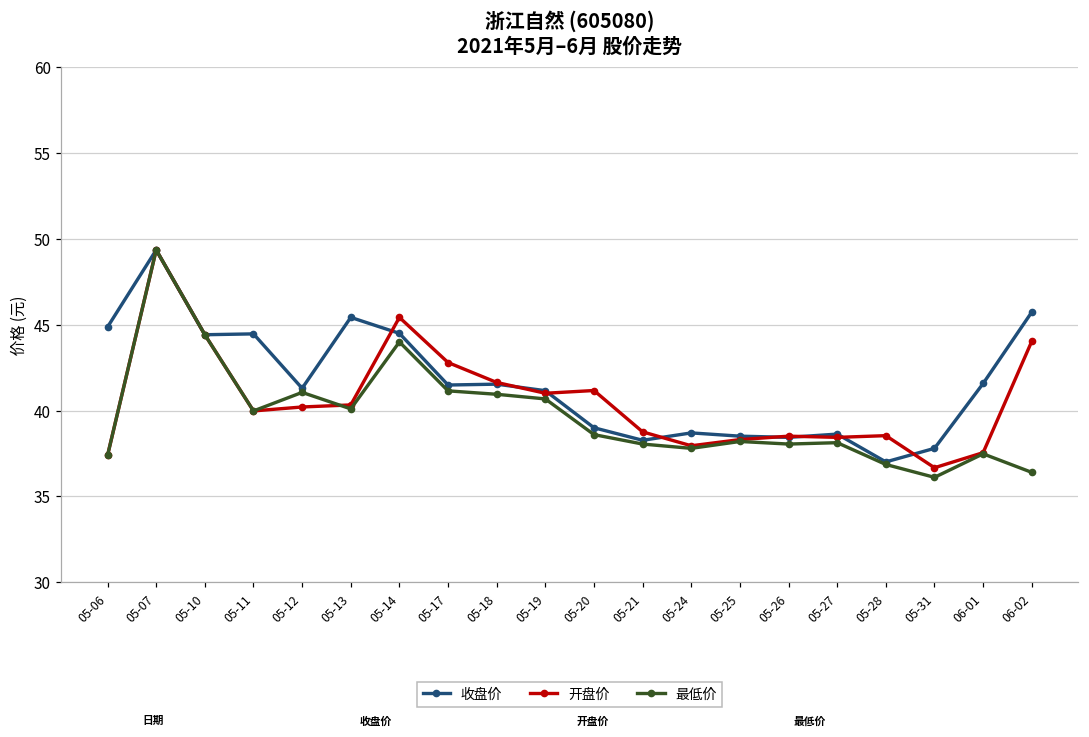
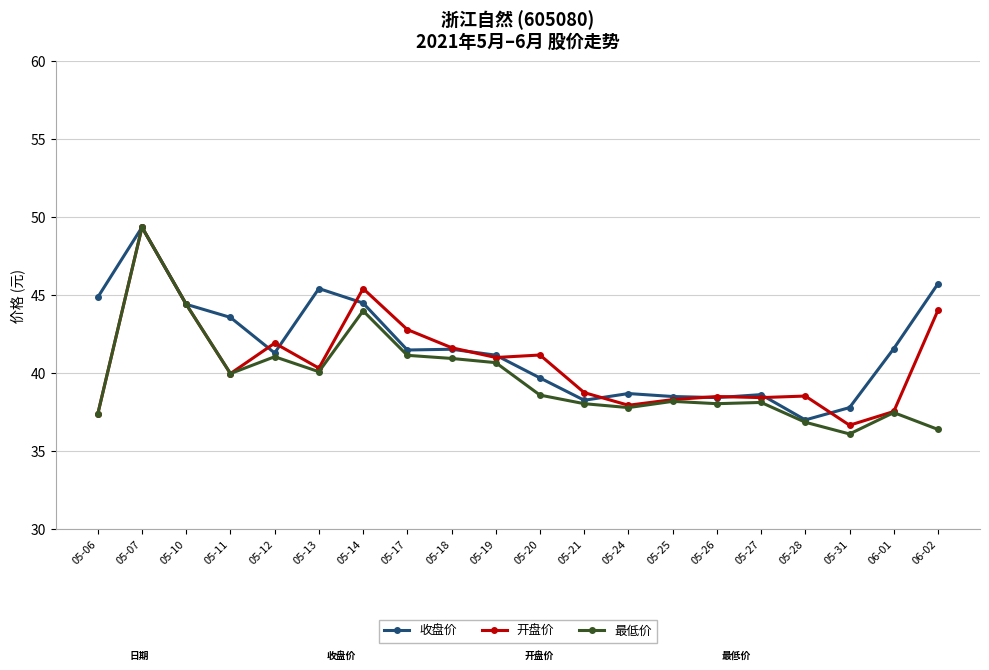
收盘价, 05-11: 44.5 -> 43.6
开盘价, 05-12: 40.2 -> 41.9
收盘价, 05-20: 39.0 -> 39.7
